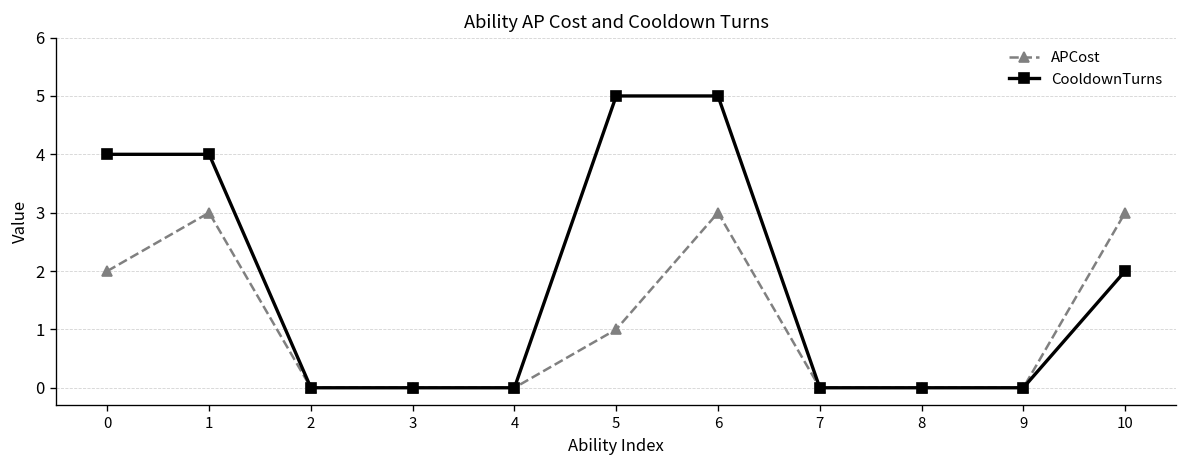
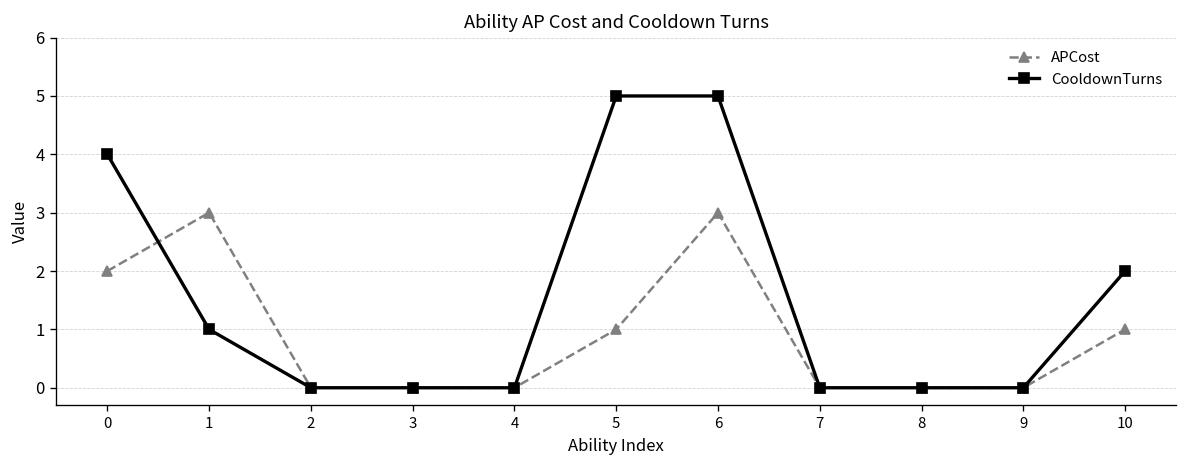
CooldownTurns, 1: 4 -> 1
APCost, 10: 3 -> 1
